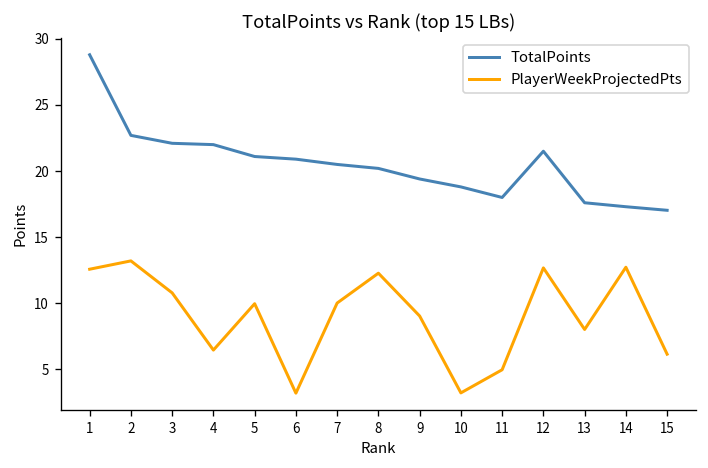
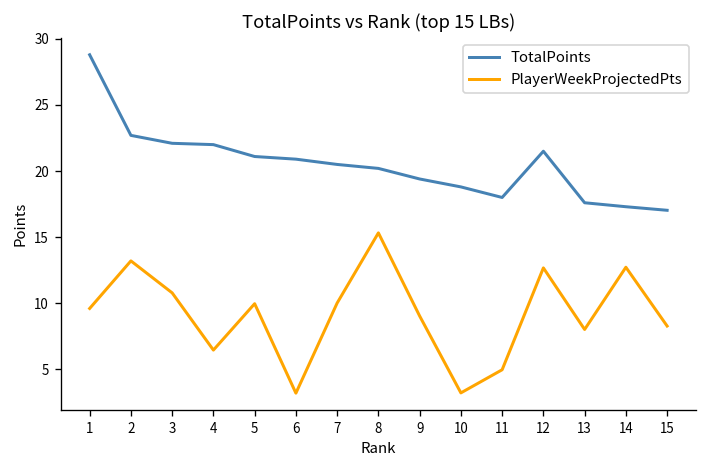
PlayerWeekProjectedPts, 1: 12.6 -> 9.6
PlayerWeekProjectedPts, 8: 12.3 -> 15.3
PlayerWeekProjectedPts, 15: 6.1 -> 8.3
